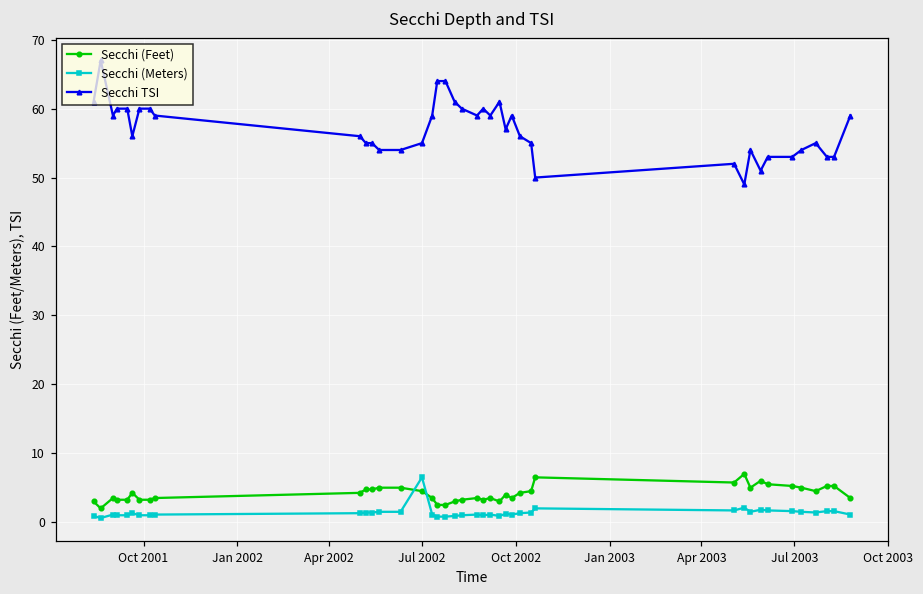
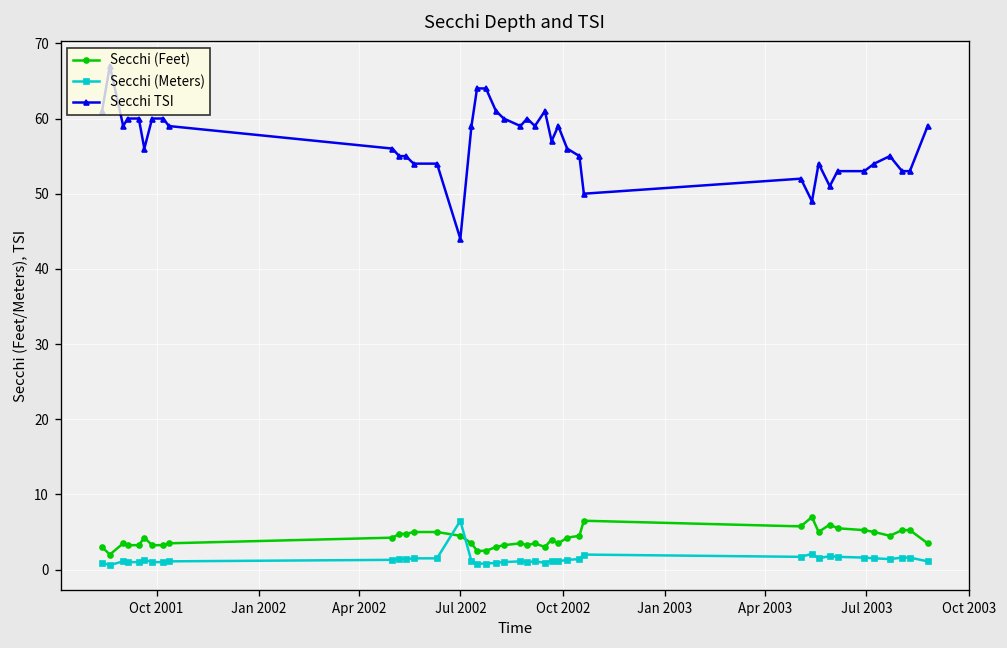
Secchi TSI, Jul 2002: 55 -> 44
